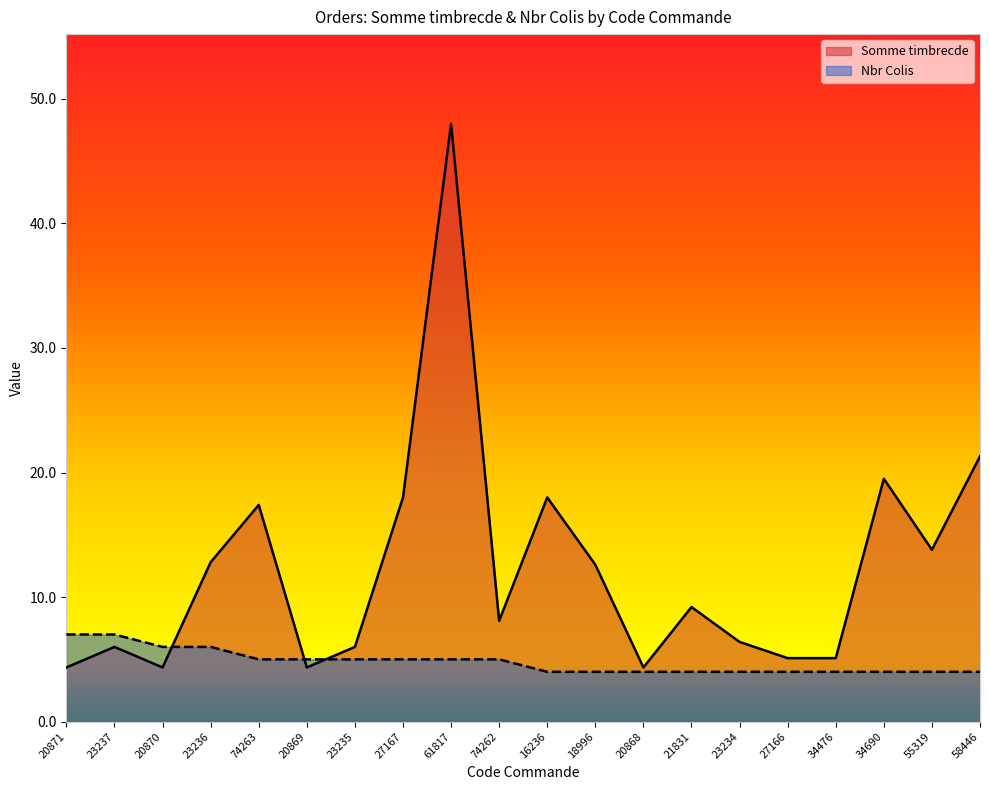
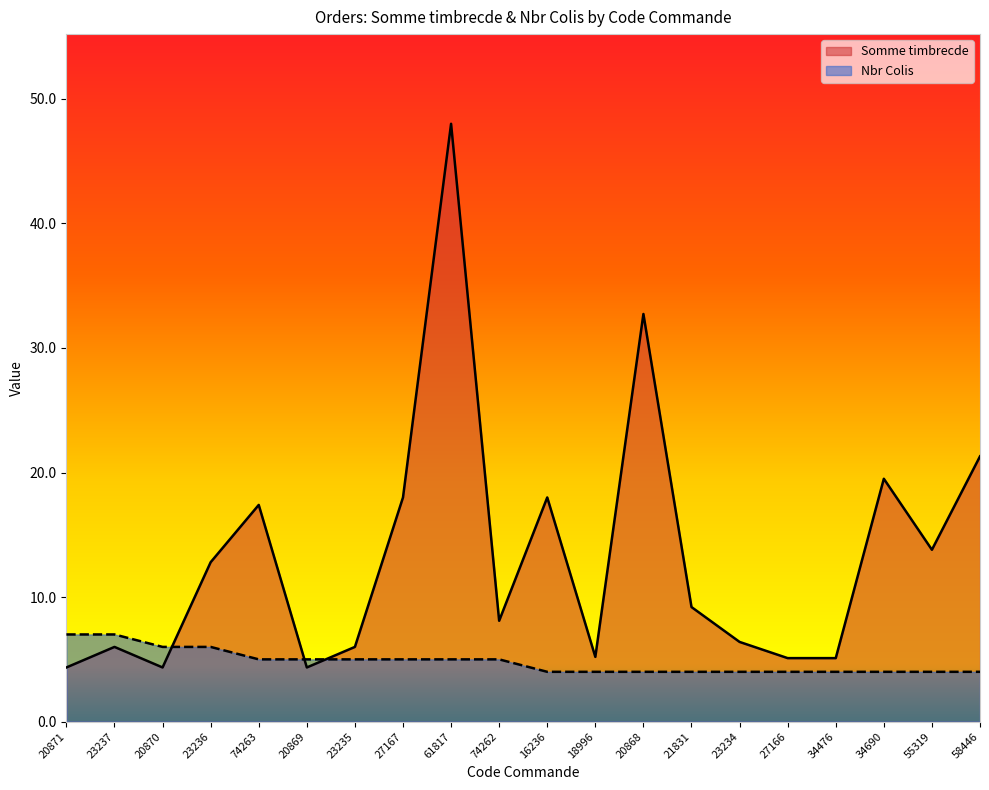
Somme timbrecde, 18996: 12.6 -> 5.2
Somme timbrecde, 20868: 4.4 -> 32.7
